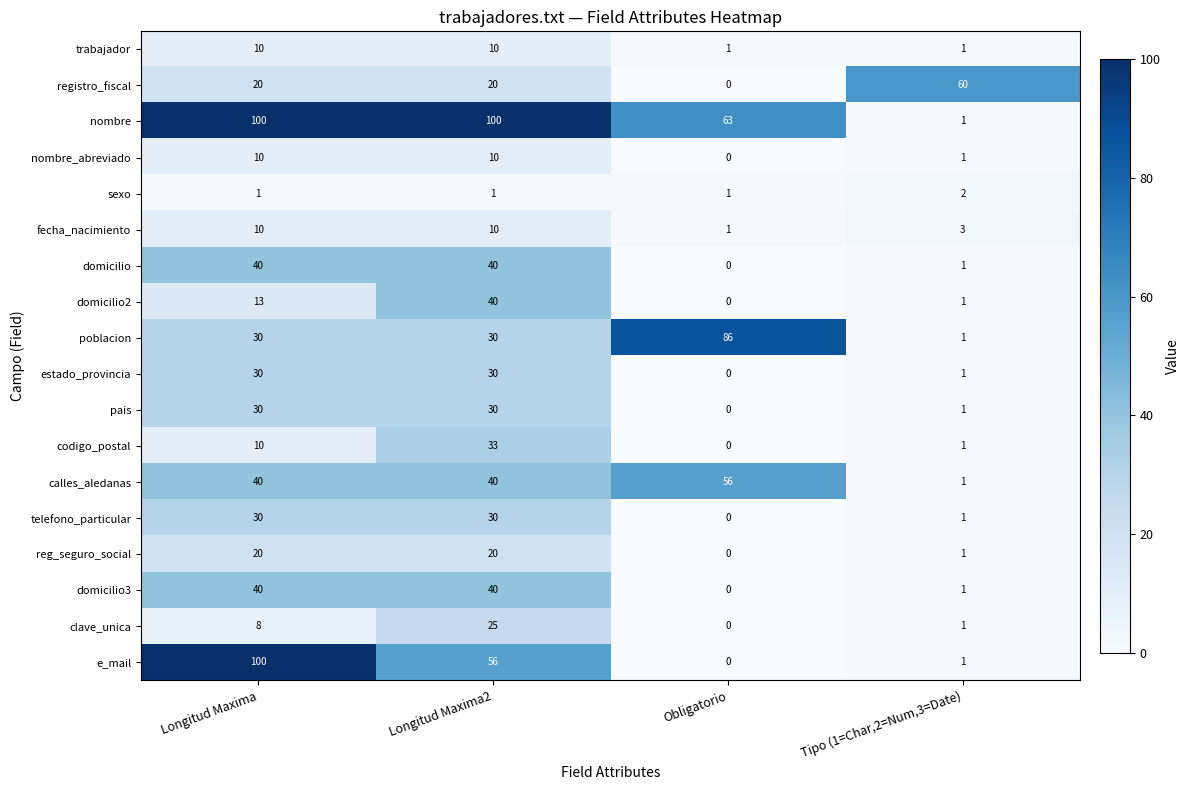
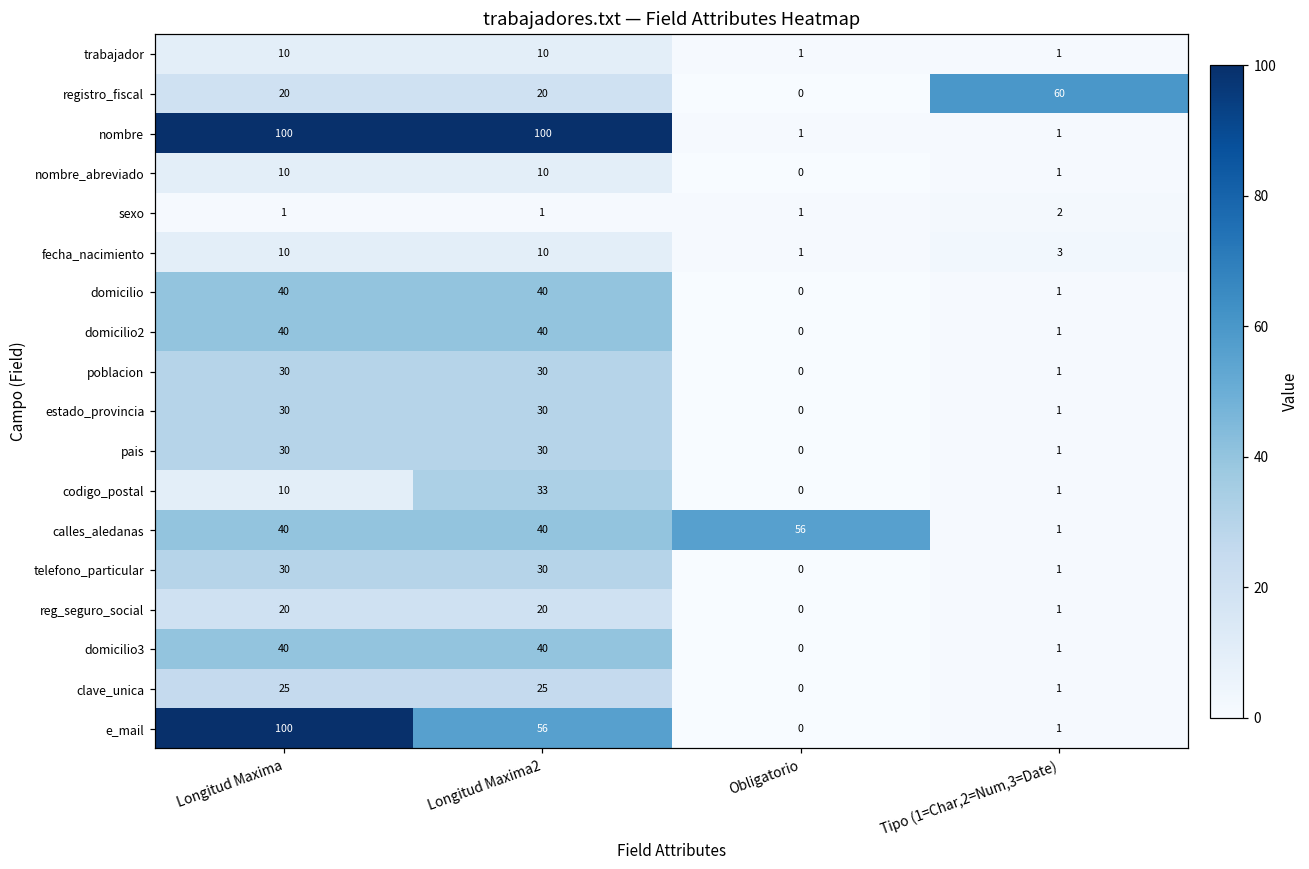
nombre, Obligatorio: 63 -> 1
domicilio2, Longitud Maxima: 13 -> 40
poblacion, Obligatorio: 86 -> 0
clave_unica, Longitud Maxima: 8 -> 25
